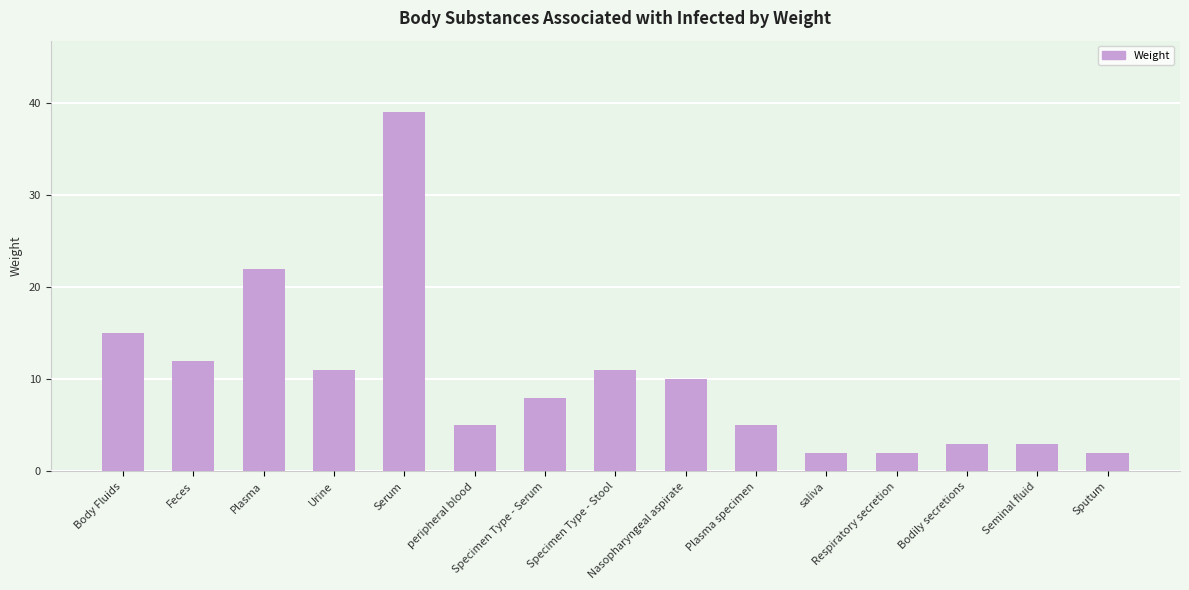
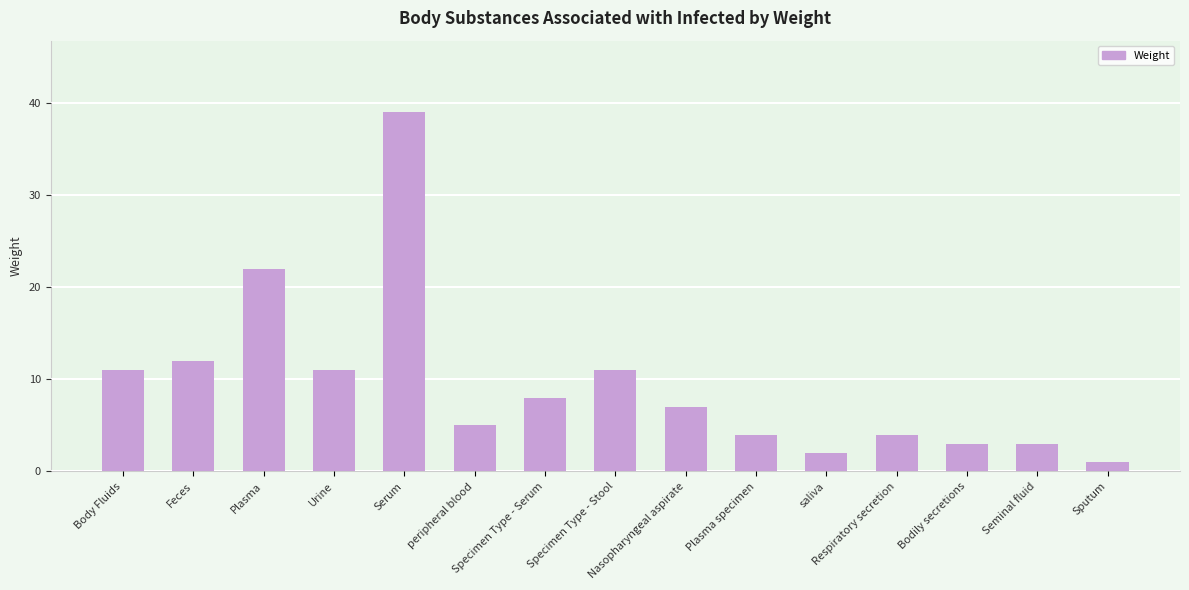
Body Fluids: 15 -> 11
Nasopharyngeal aspirate: 10 -> 7
Plasma specimen: 5 -> 4
Respiratory secretion: 2 -> 4
Sputum: 2 -> 1
